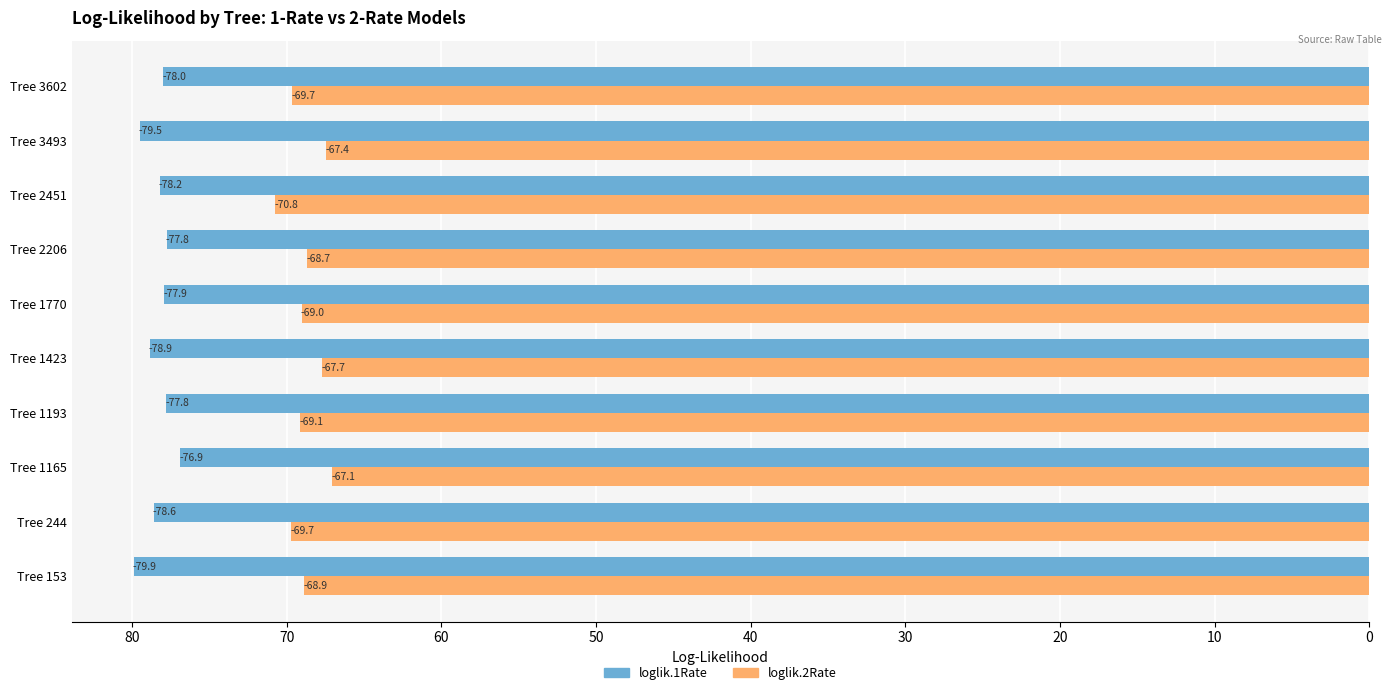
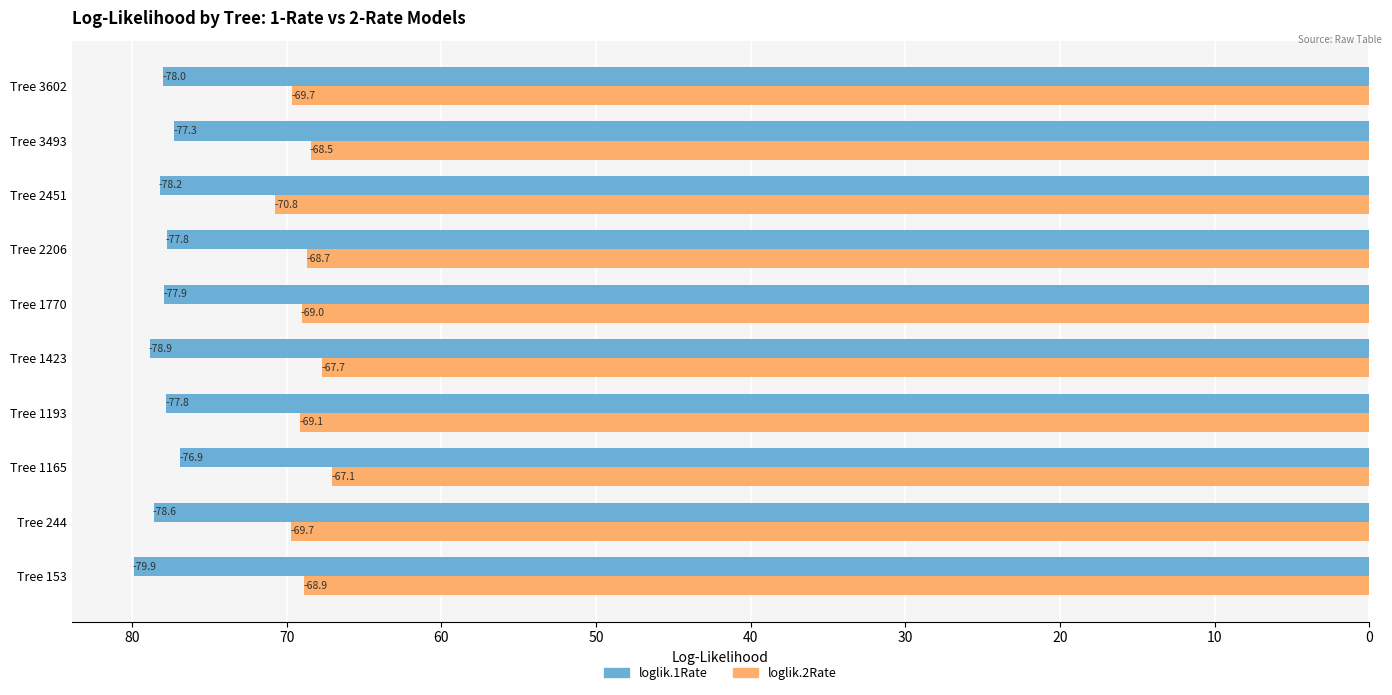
loglik.1Rate, Tree 3493: -79.5 -> -77.3
loglik.2Rate, Tree 3493: -67.4 -> -68.5
